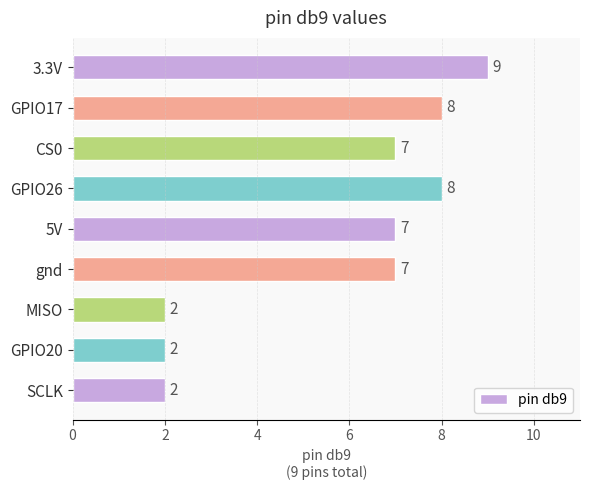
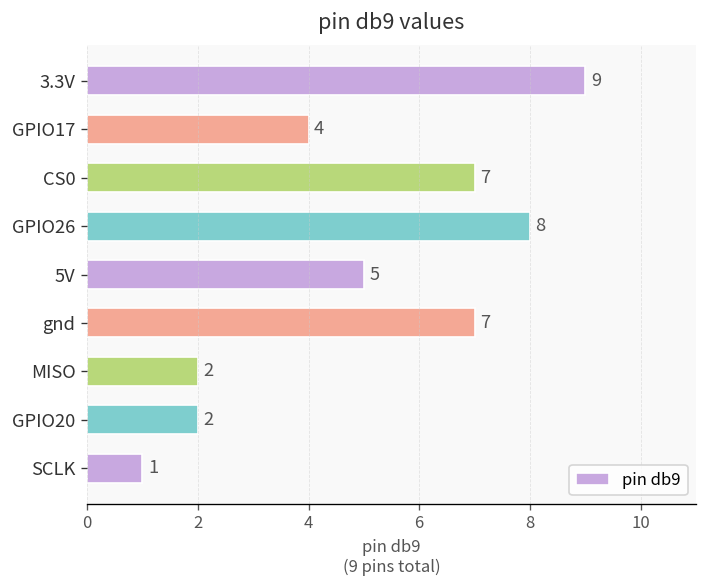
GPIO17: 8 -> 4
5V: 7 -> 5
SCLK: 2 -> 1
